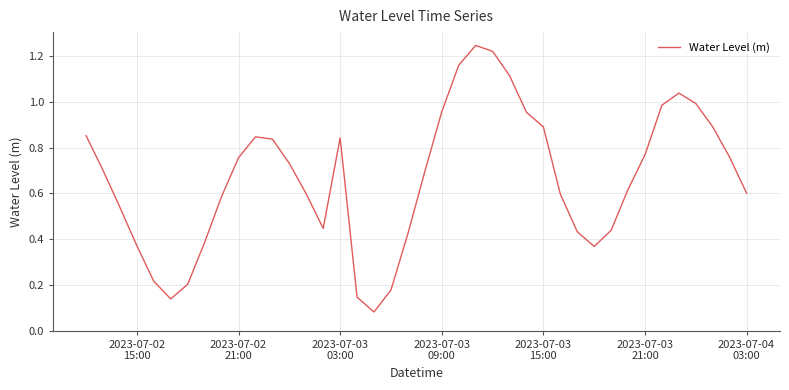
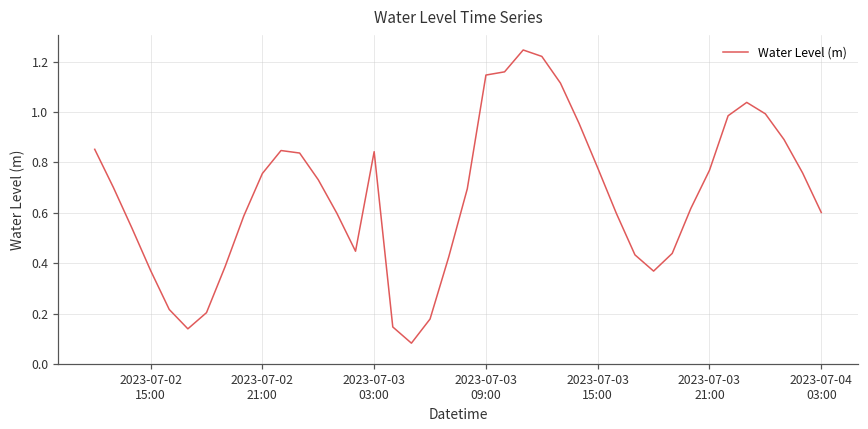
2023-07-03 09:00: 0.96 -> 1.15
2023-07-03 15:00: 0.89 -> 0.78
